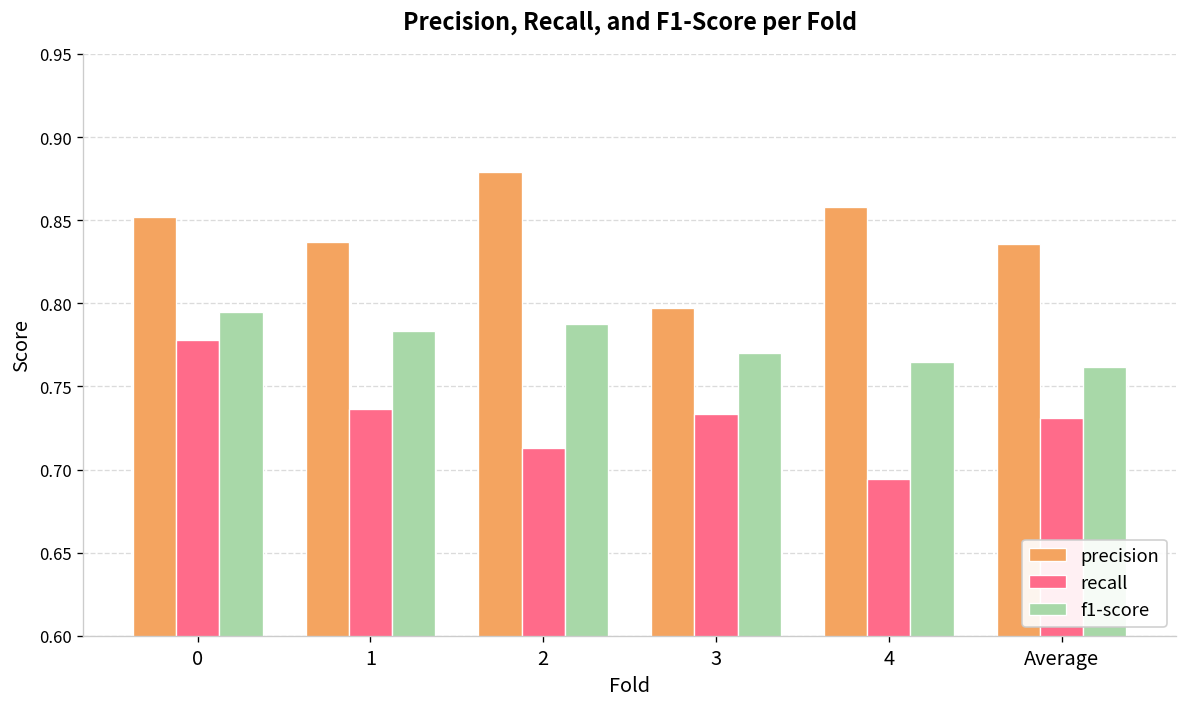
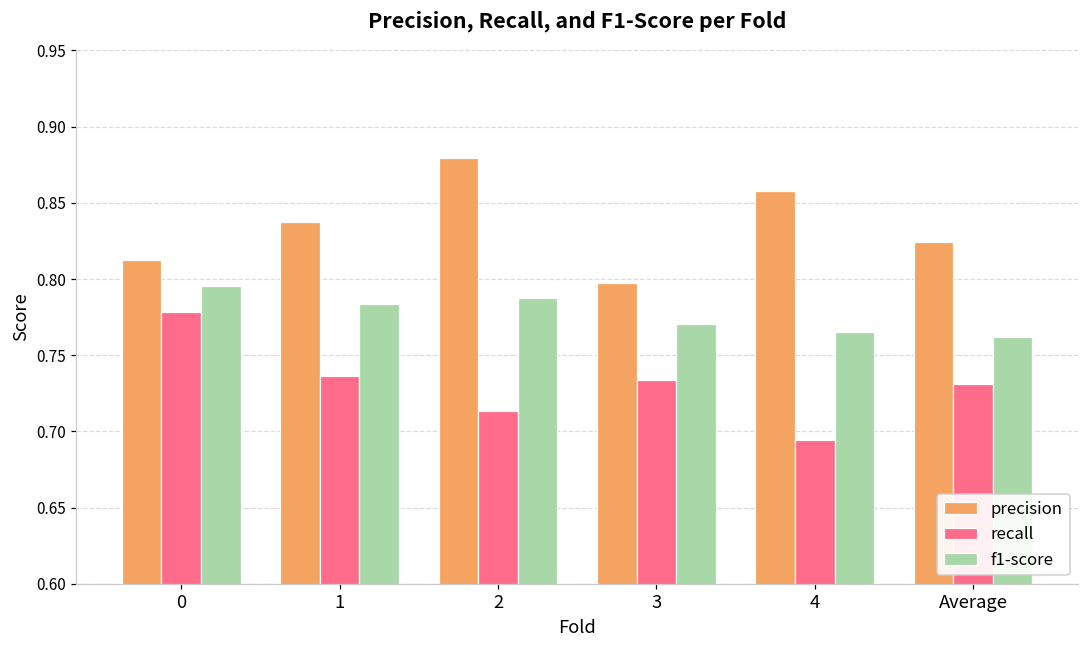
precision, 0: 0.852 -> 0.813
precision, Average: 0.836 -> 0.825
